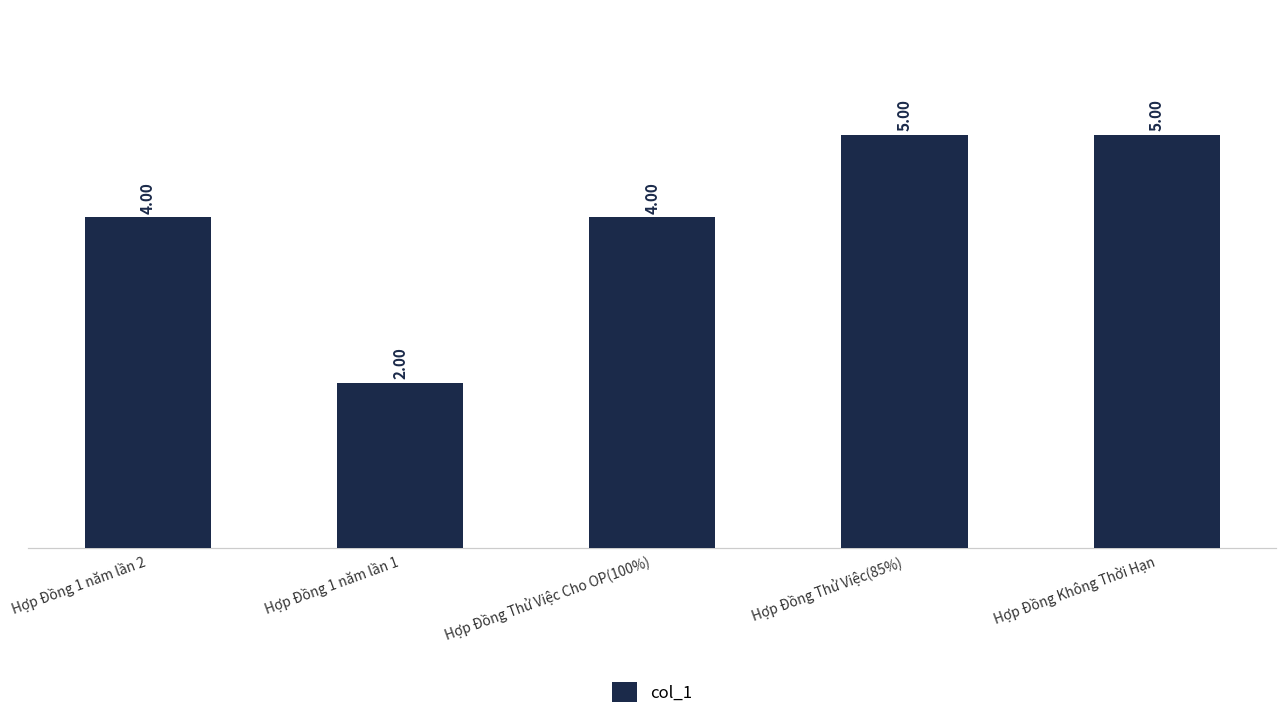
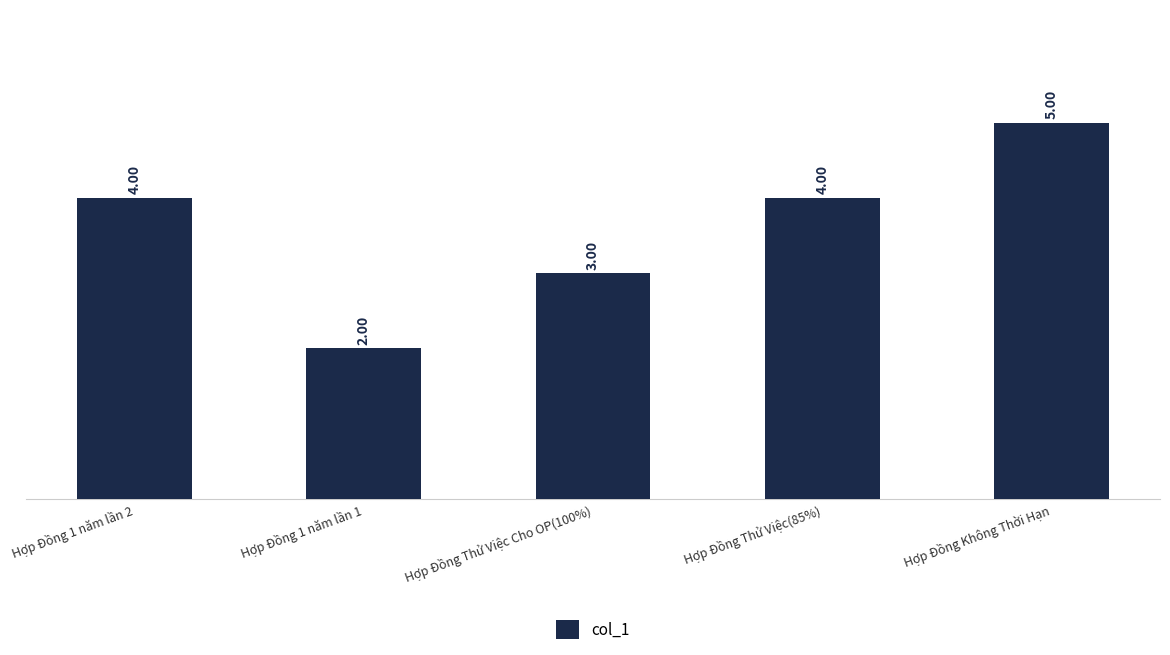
Hợp Đồng Thử Việc Cho OP(100%): 4.00 -> 3.00
Hợp Đồng Thử Việc(85%): 5.00 -> 4.00
